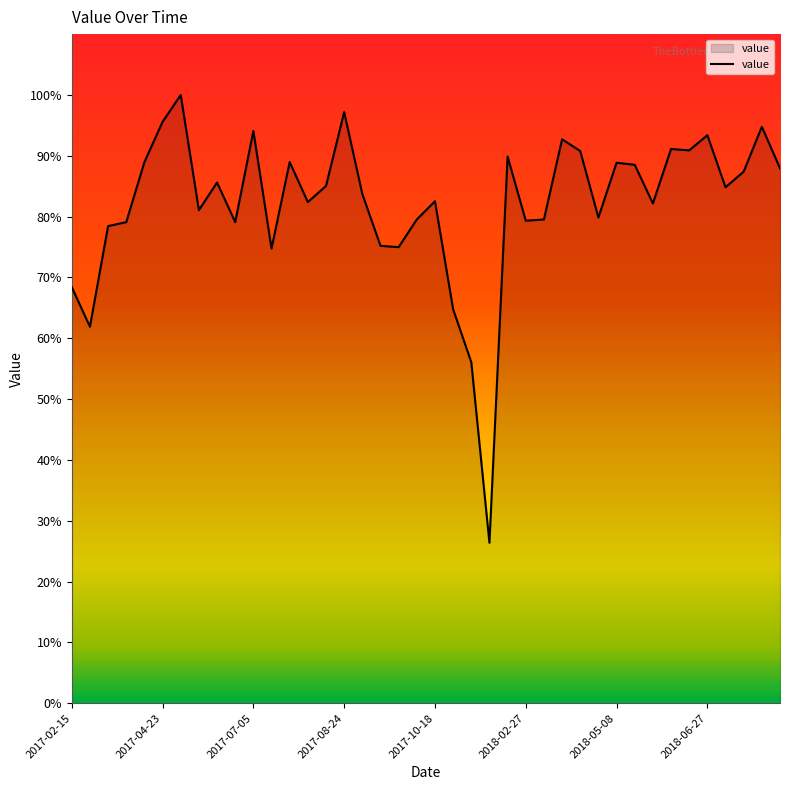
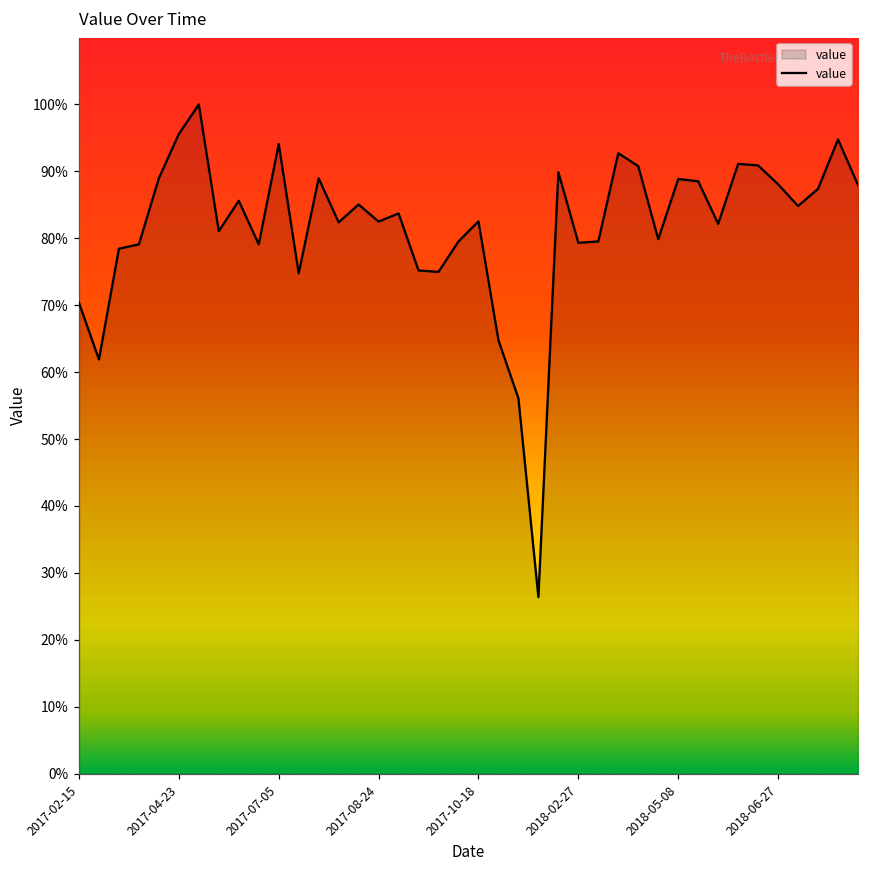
2017-02-15: 68% -> 70%
2017-08-24: 97% -> 82%
2018-06-27: 93% -> 88%
